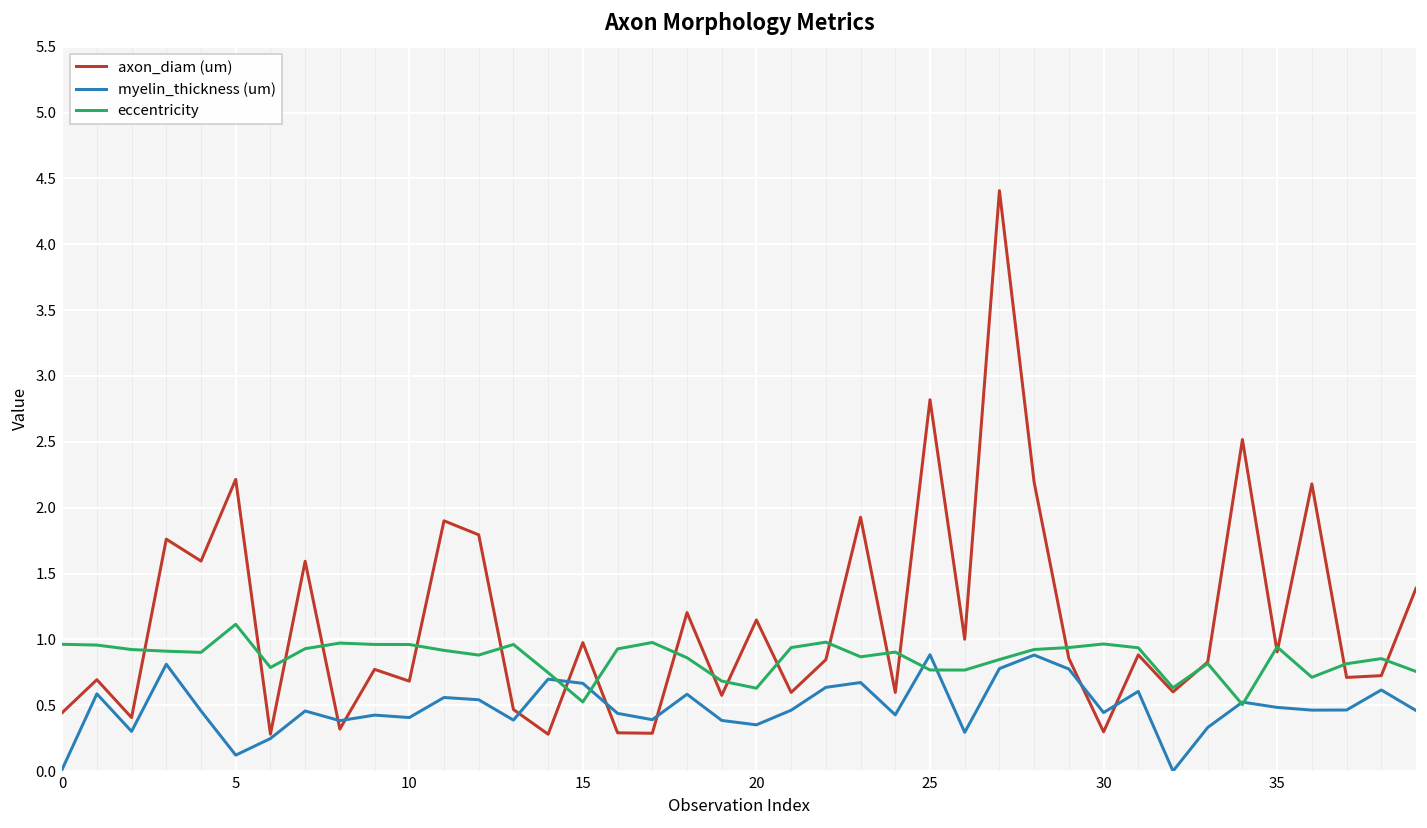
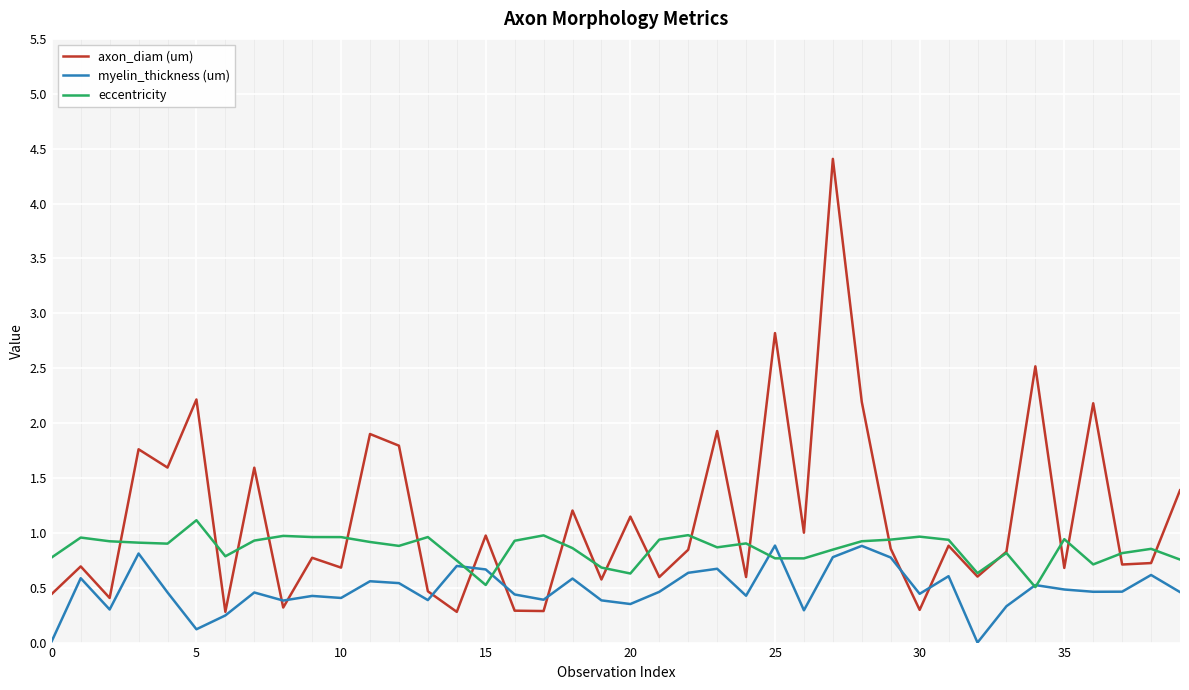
eccentricity, 0: 0.96 -> 0.78
axon_diam (um), 35: 0.90 -> 0.68
